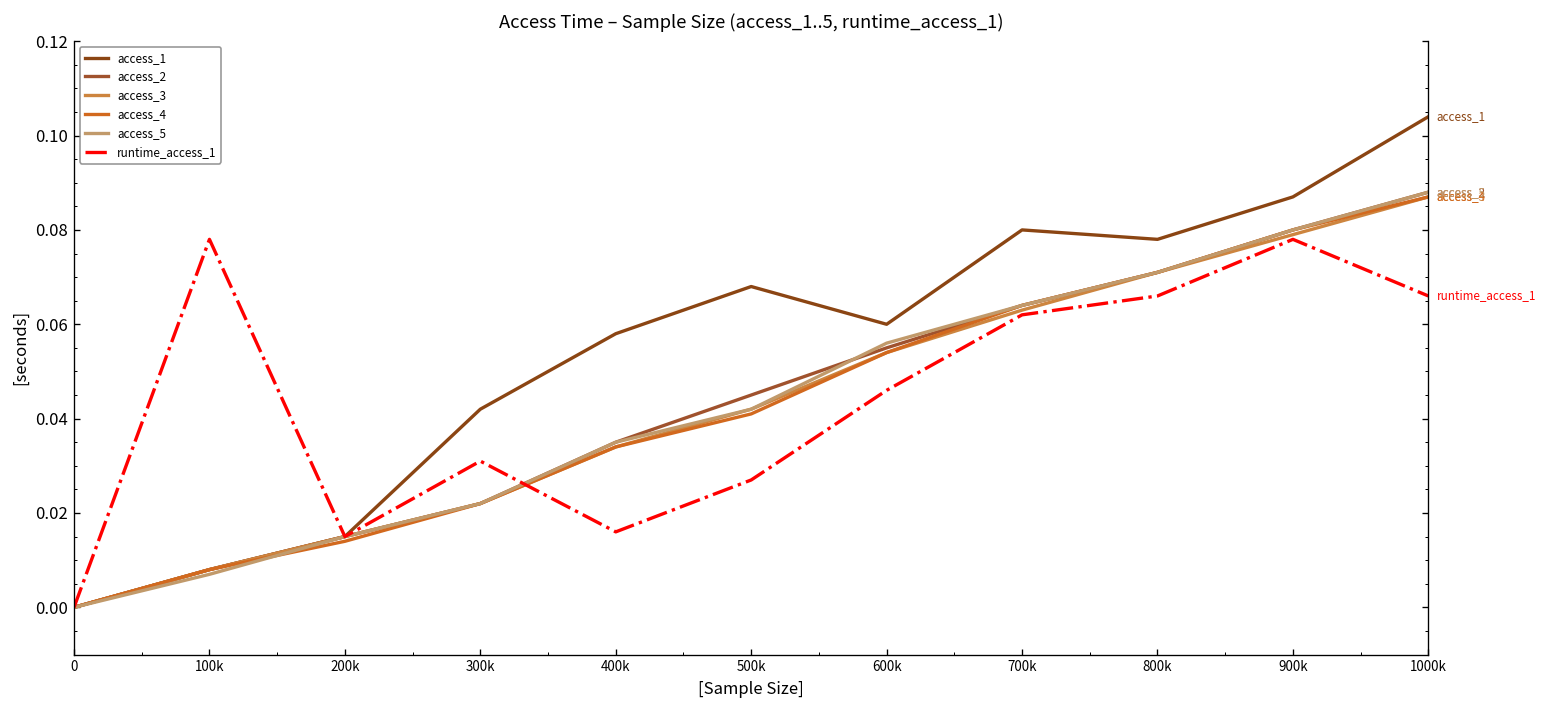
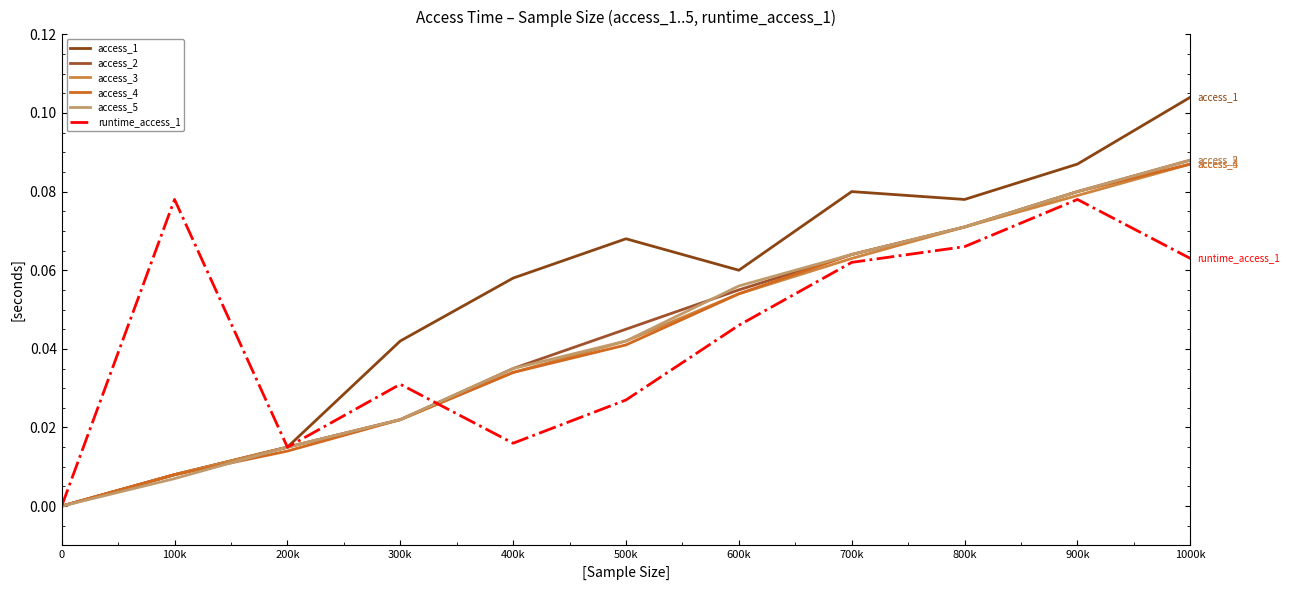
runtime_access_1, 1000k: 0.066 -> 0.063
